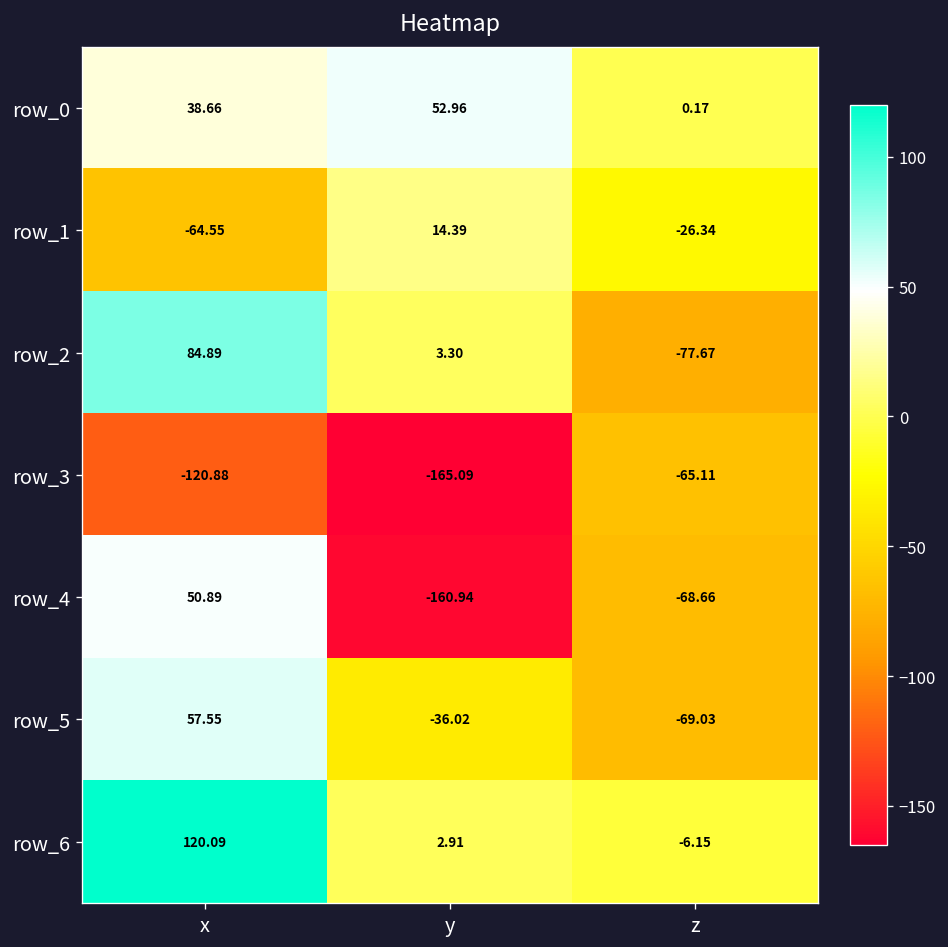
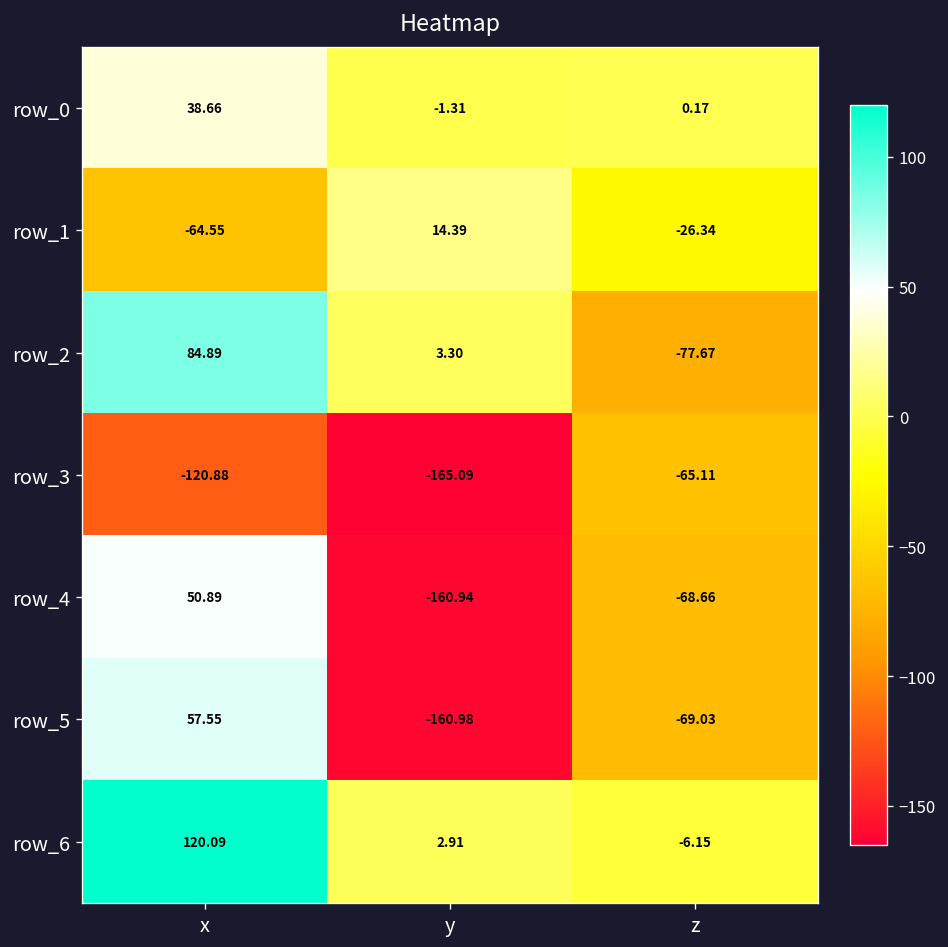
row_0, y: 52.96 -> -1.31
row_5, y: -36.02 -> -160.98
